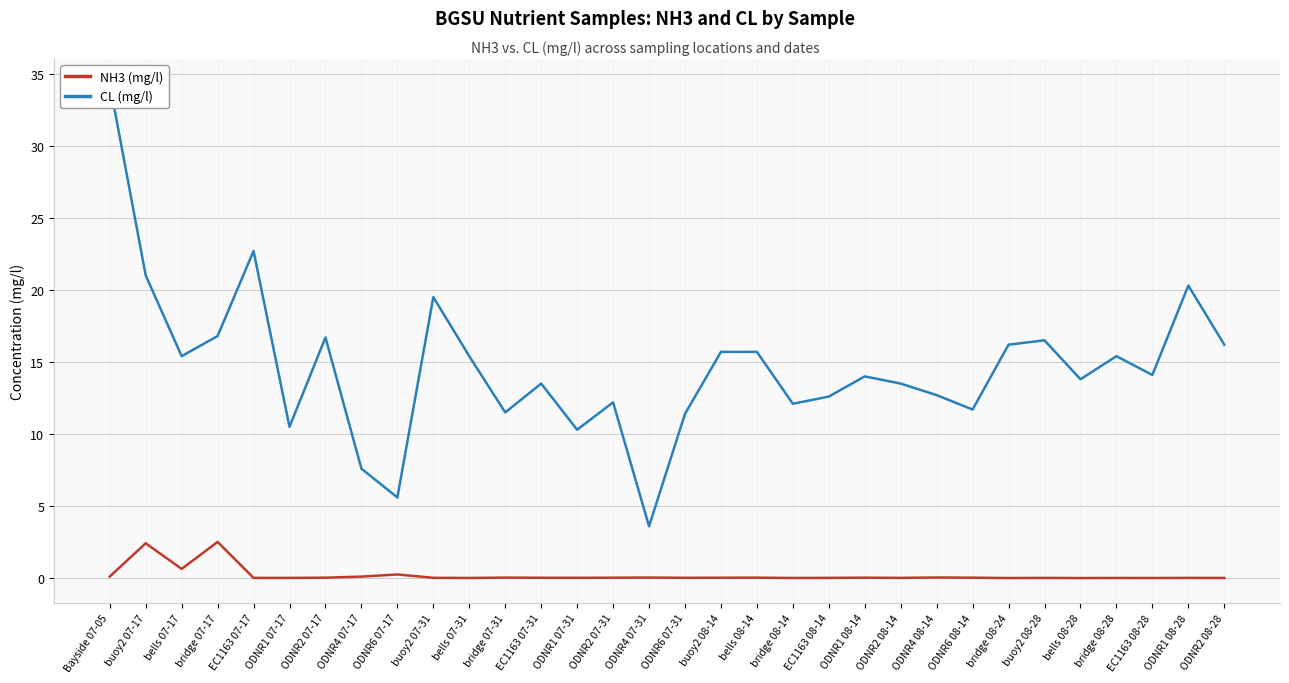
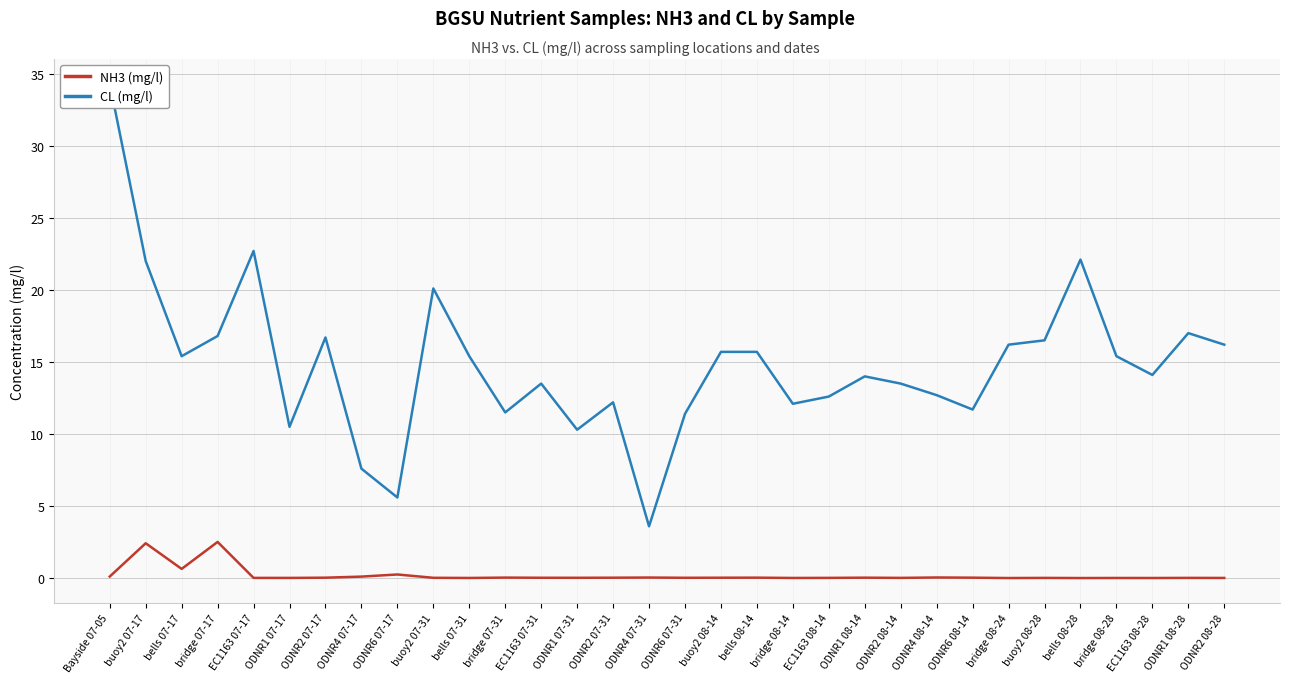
CL (mg/l), buoy2 07-17: 21 -> 22
CL (mg/l), buoy2 07-31: 19.5 -> 20.1
CL (mg/l), bells 08-28: 13.8 -> 22.1
CL (mg/l), ODNR1 08-28: 20.3 -> 17.0
